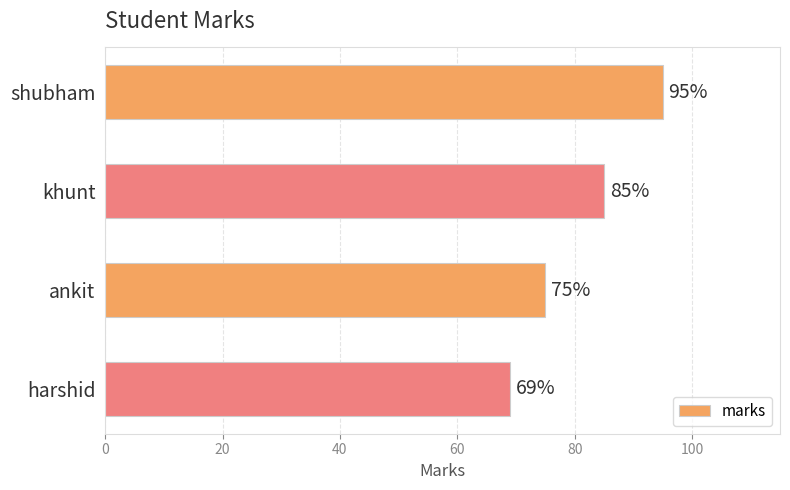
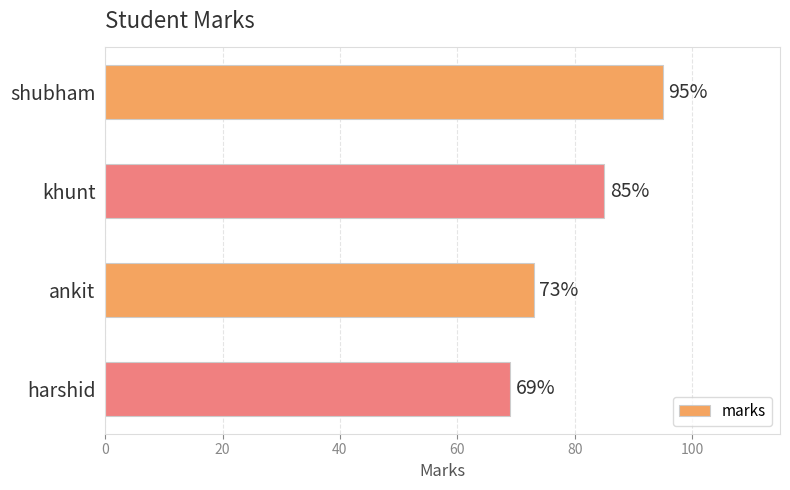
ankit: 75% -> 73%
